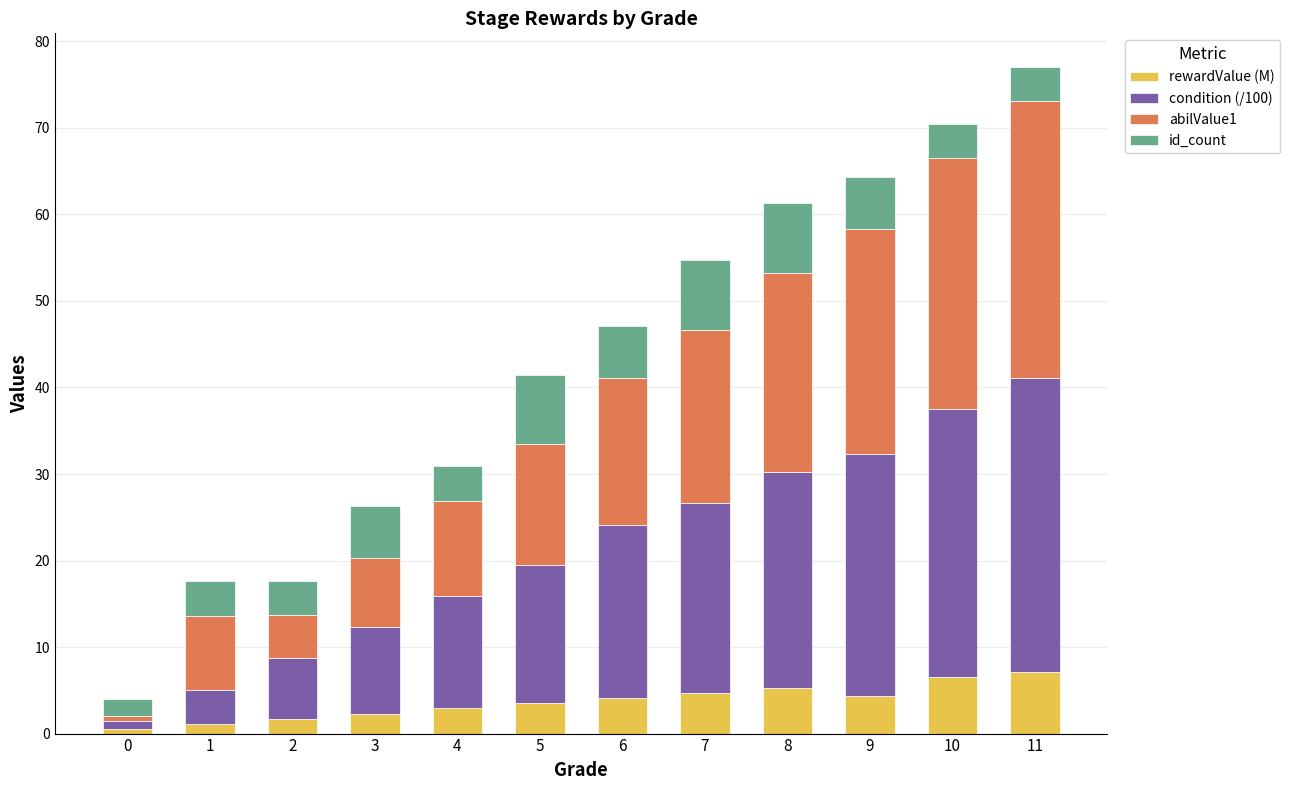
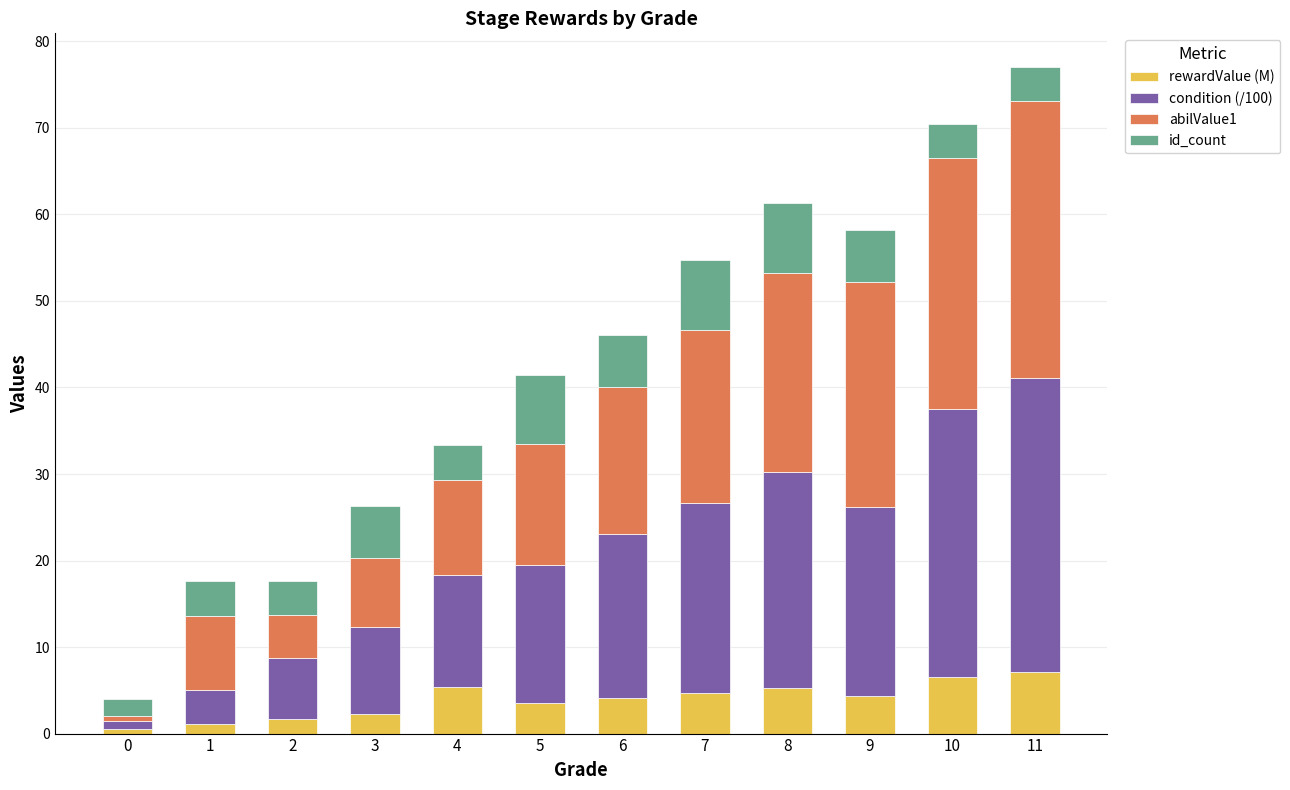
rewardValue (M), 4: 3 -> 5
condition (/100), 6: 20 -> 19
condition (/100), 9: 28 -> 22
